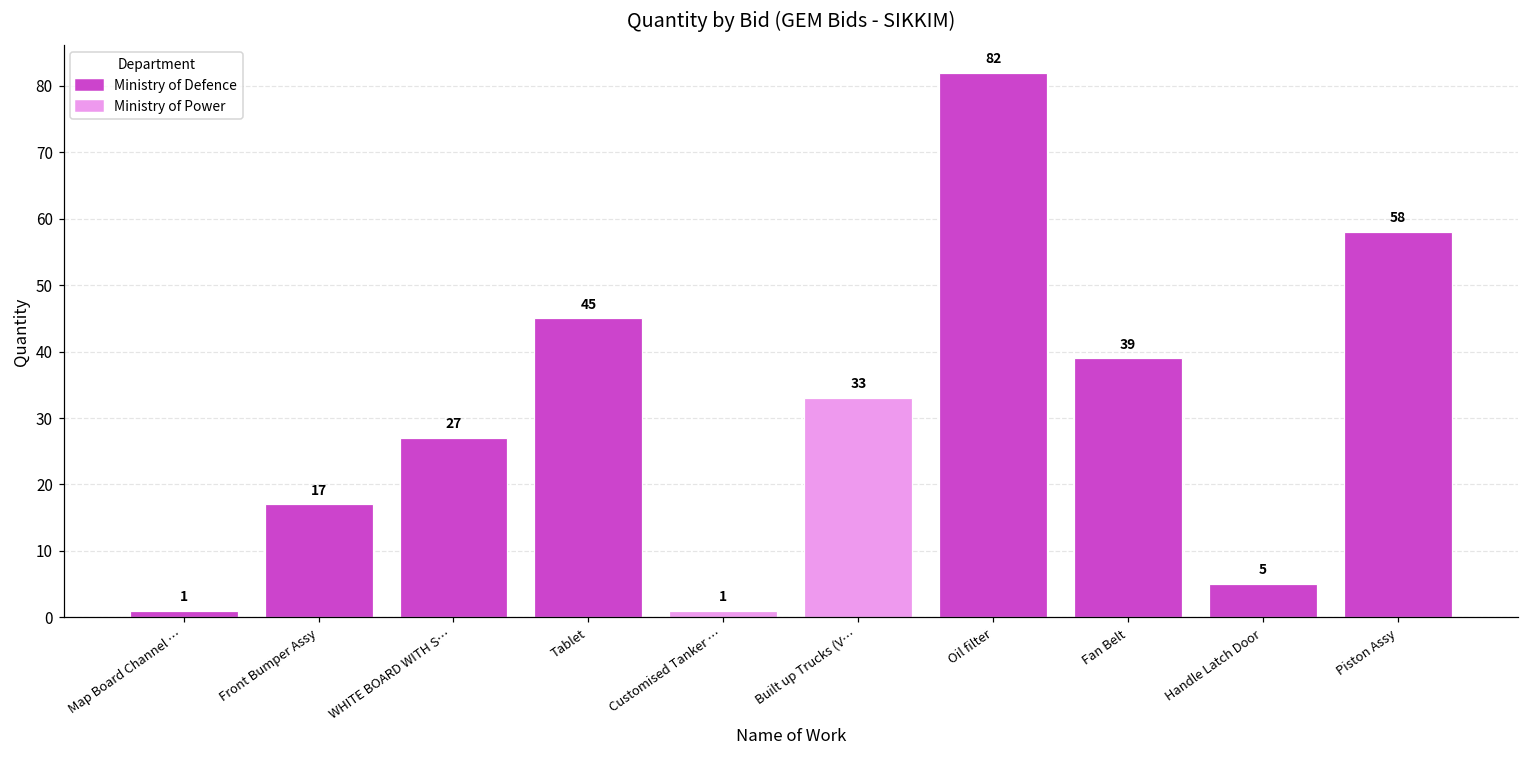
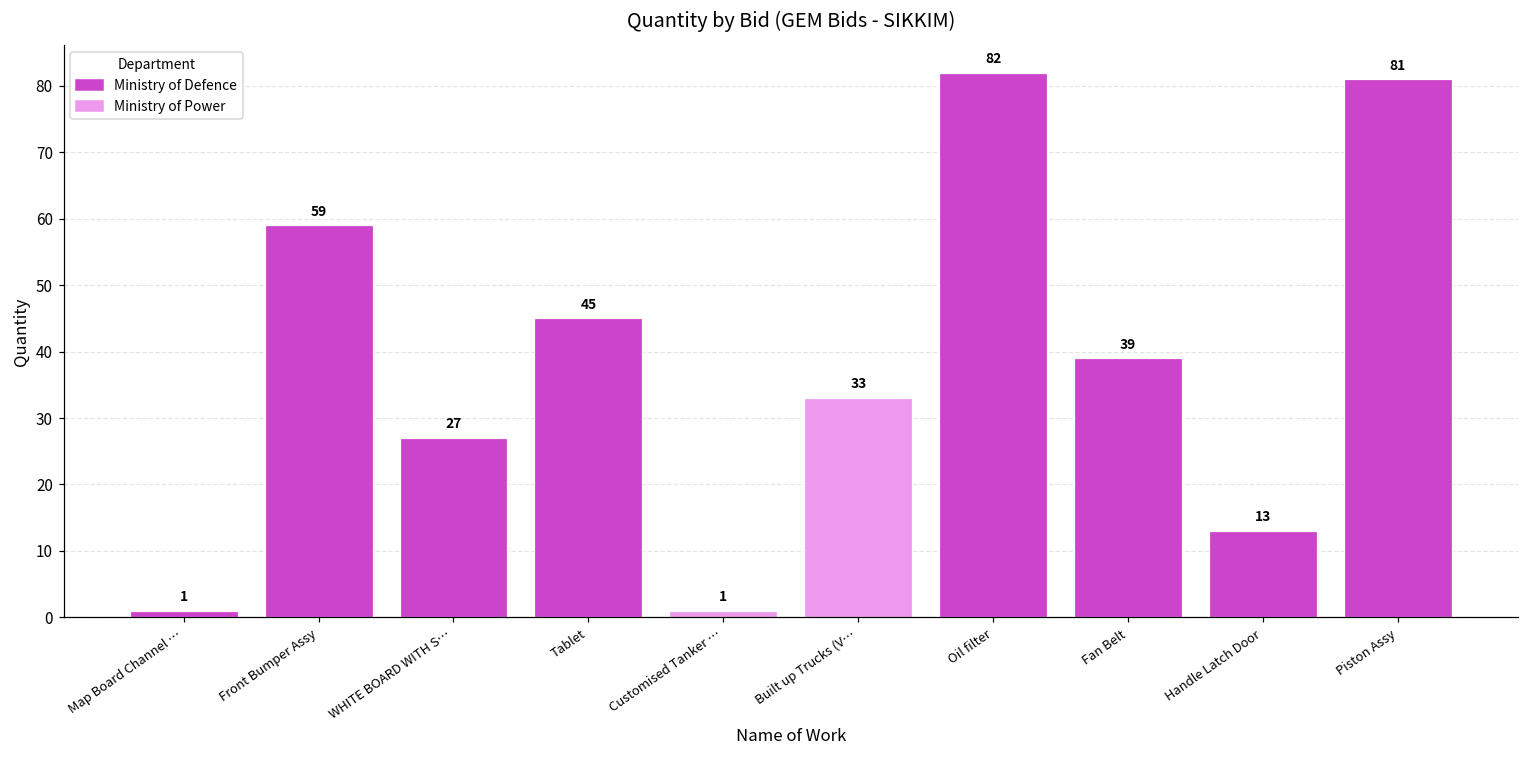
Front Bumper Assy: 17 -> 59
Handle Latch Door: 5 -> 13
Piston Assy: 58 -> 81
